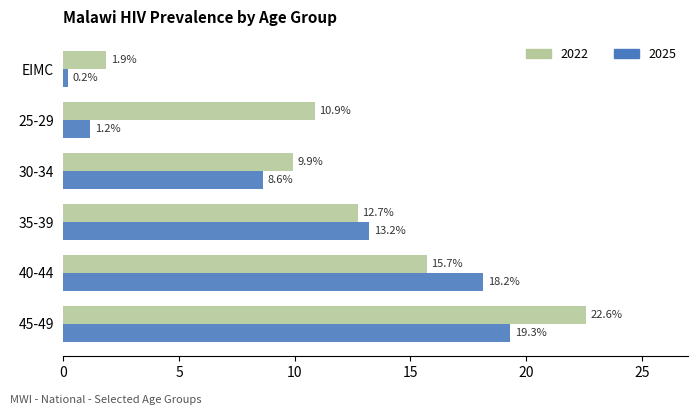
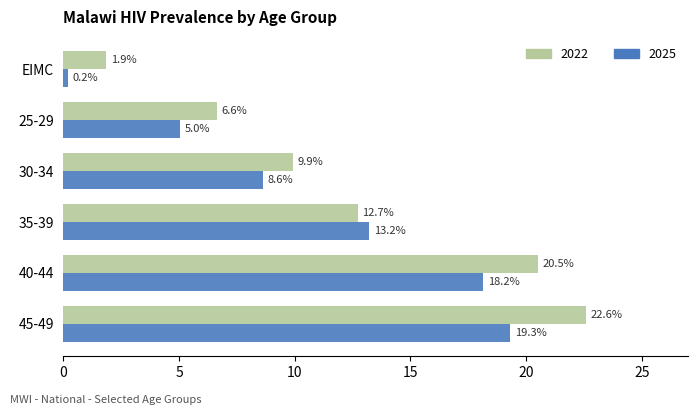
2022, 25-29: 10.9% -> 6.6%
2025, 25-29: 1.2% -> 5.0%
2022, 40-44: 15.7% -> 20.5%
